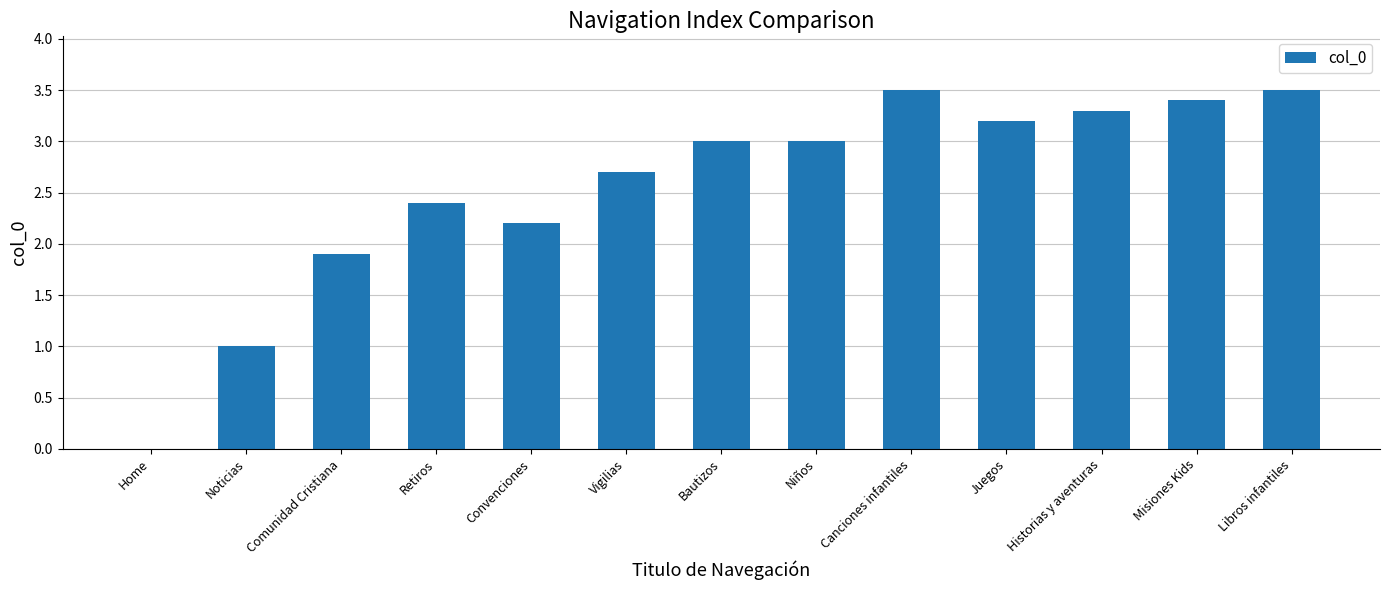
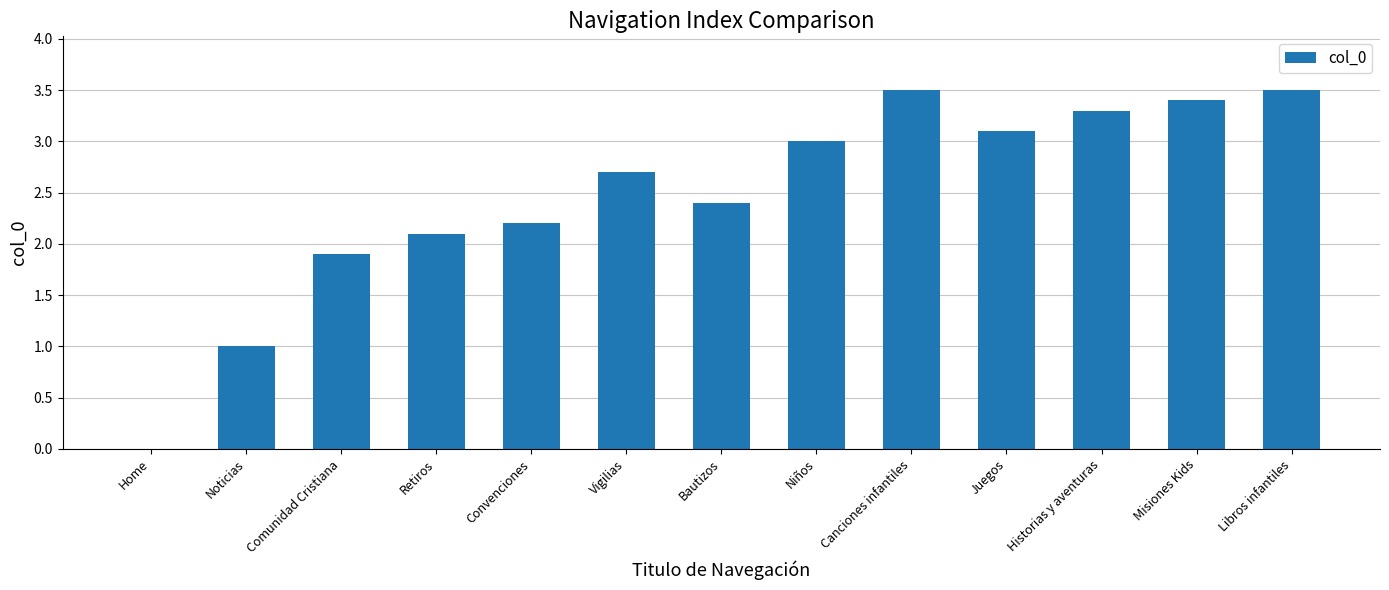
Retiros: 2.4 -> 2.1
Bautizos: 3.0 -> 2.4
Juegos: 3.2 -> 3.1
